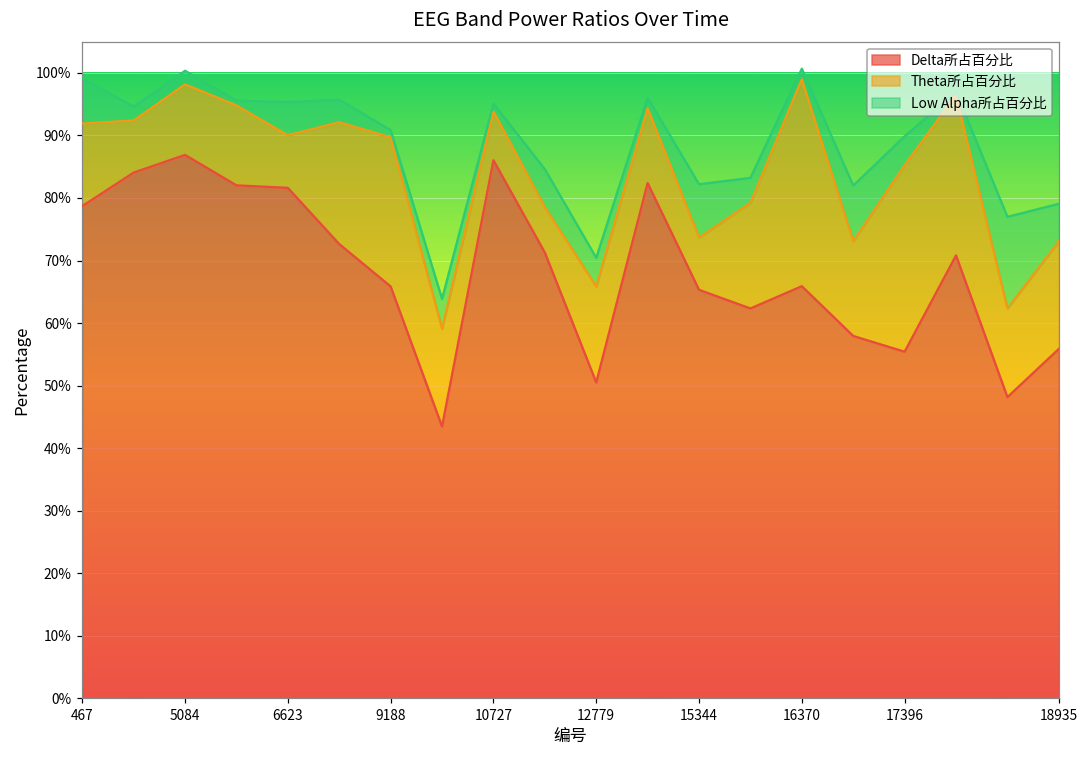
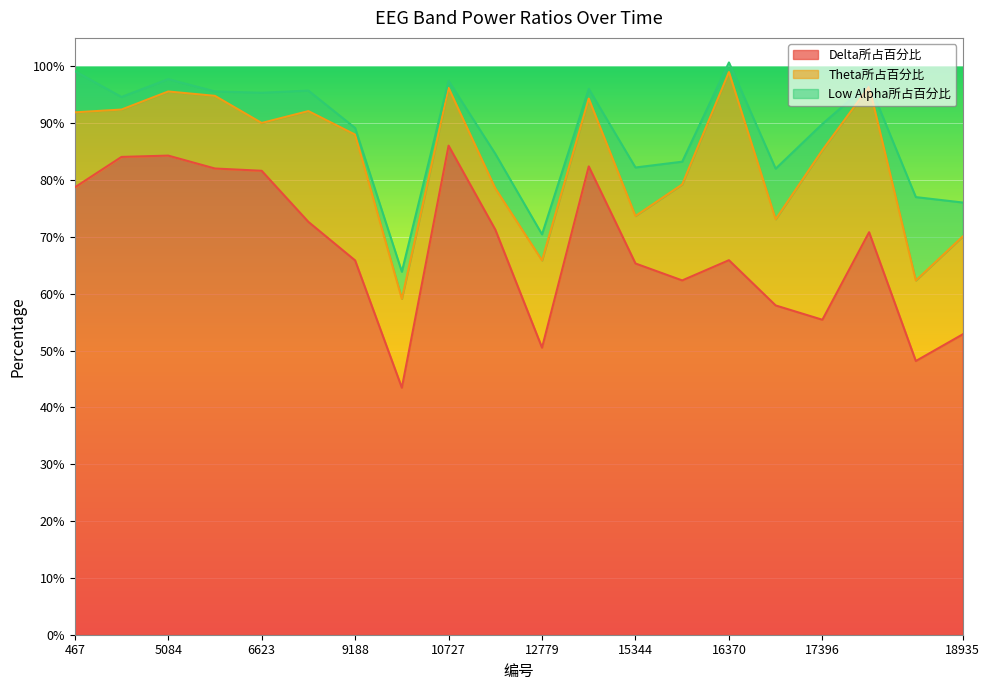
Delta所占百分比, 5084: 87% -> 84%
Theta所占百分比, 9188: 24% -> 22%
Theta所占百分比, 10727: 8% -> 10%
Delta所占百分比, 18935: 56% -> 53%
